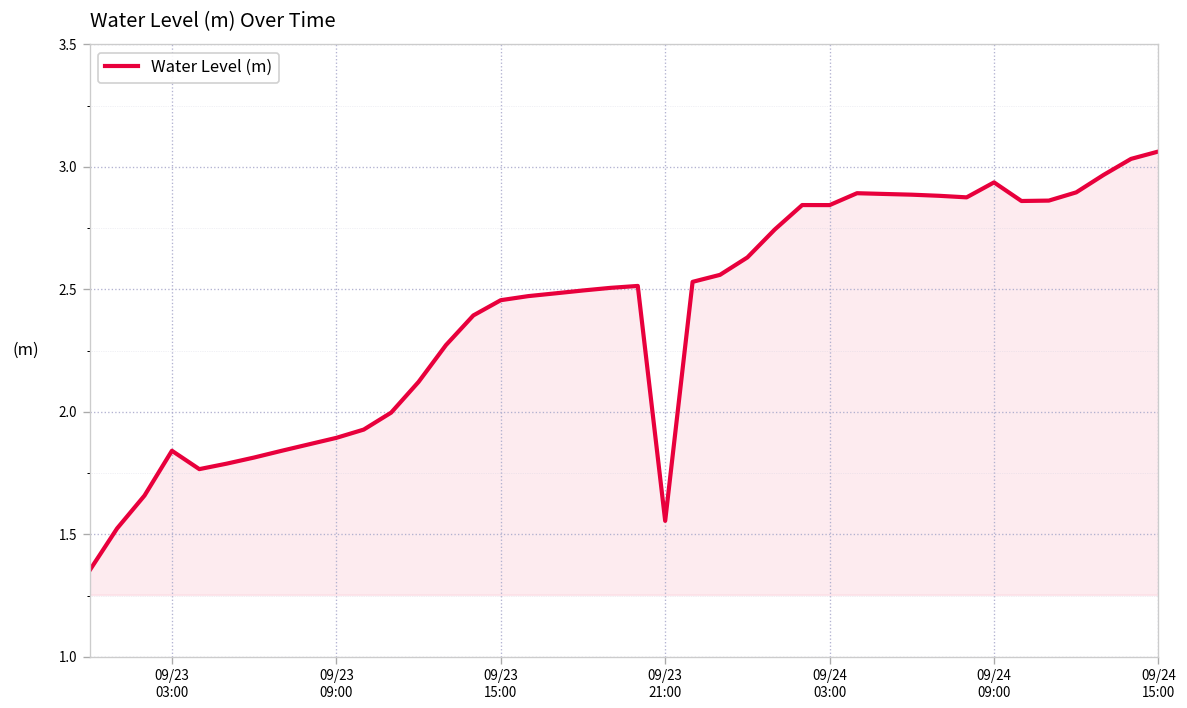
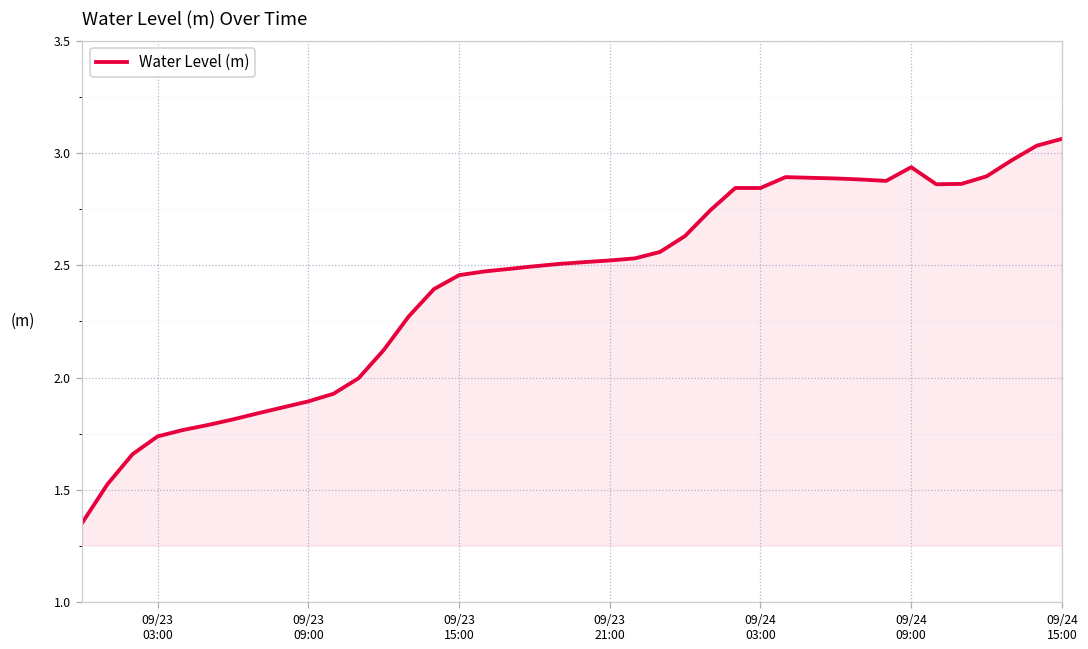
09/23 03:00: 1.84 -> 1.74
09/23 21:00: 1.56 -> 2.52
